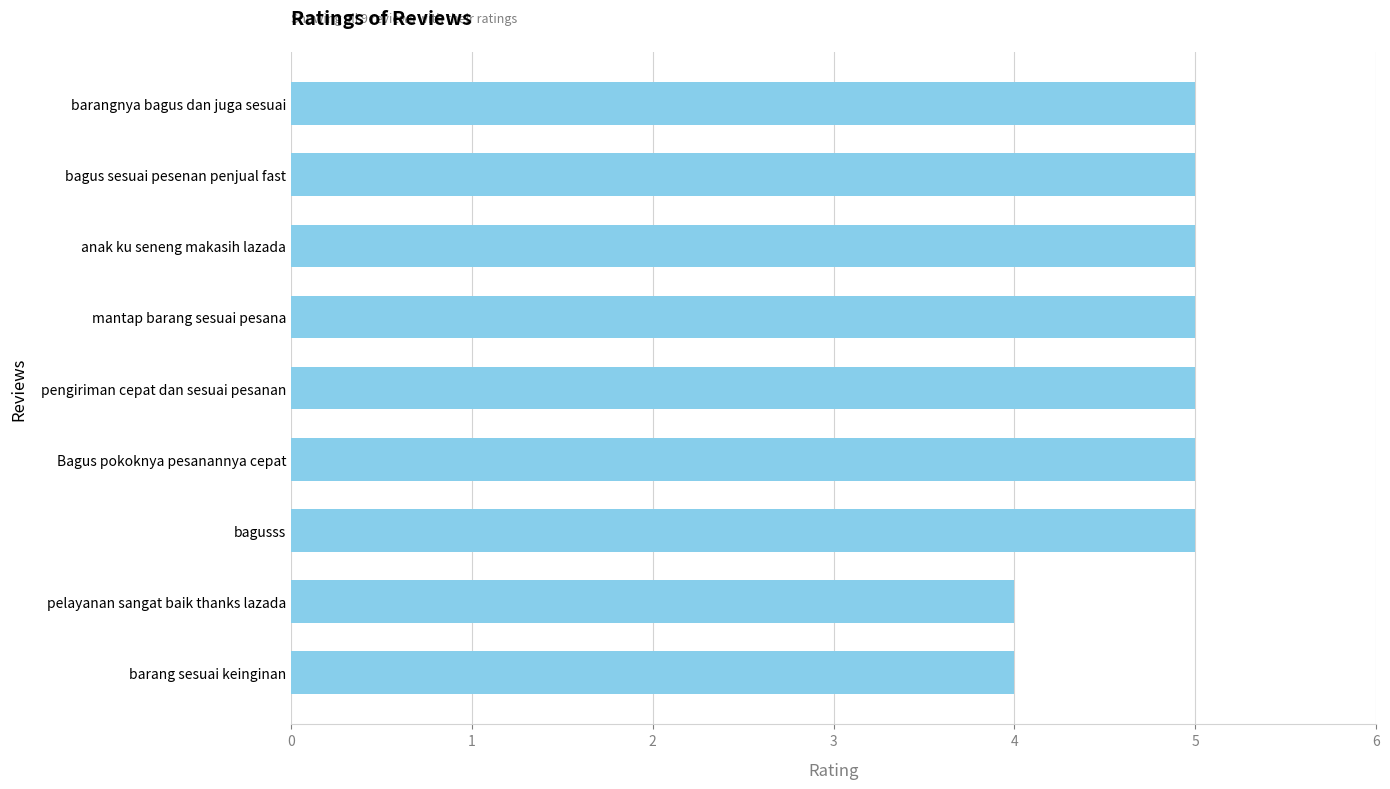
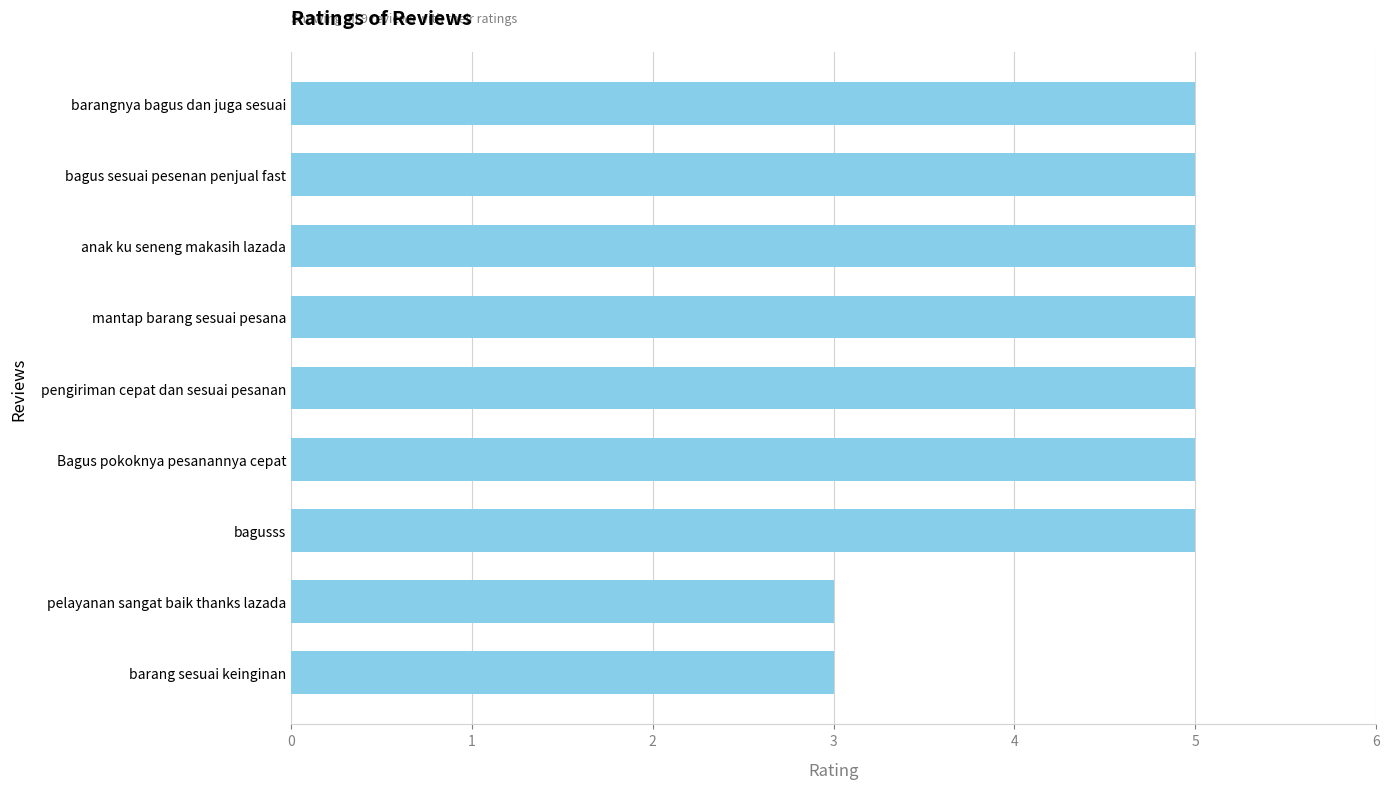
pelayanan sangat baik thanks lazada: 4 -> 3
barang sesuai keinginan: 4 -> 3
